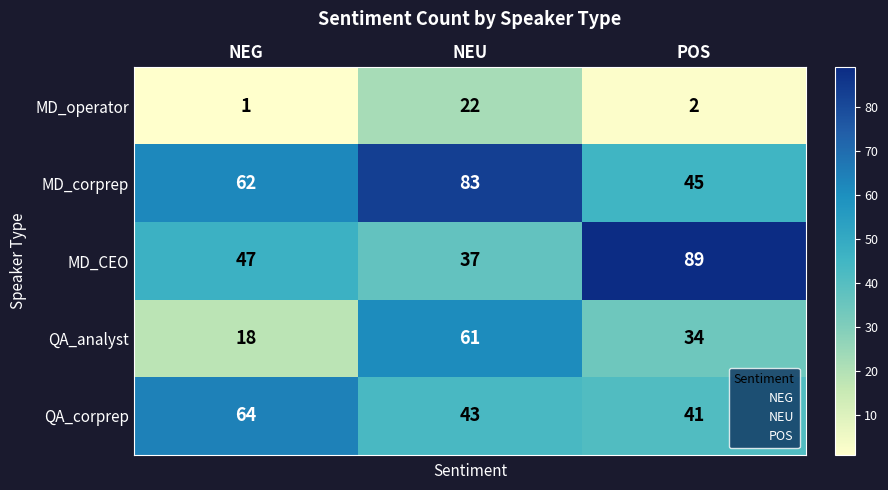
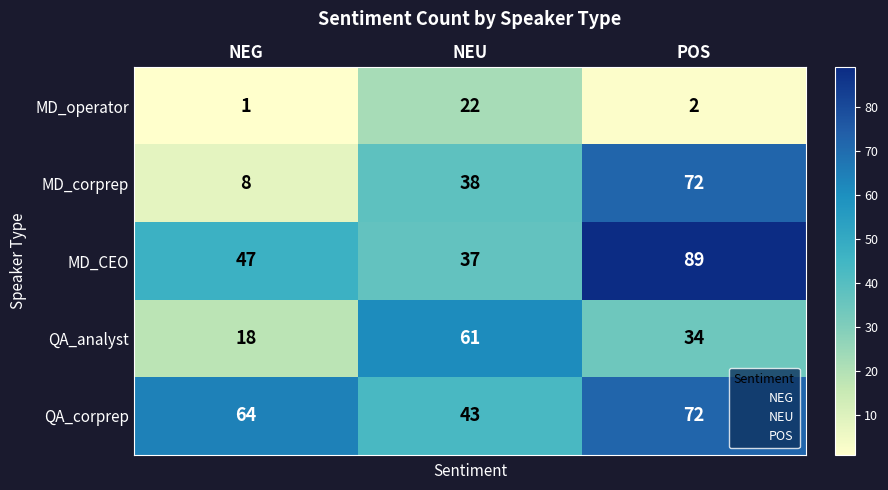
MD_corprep, NEG: 62 -> 8
MD_corprep, NEU: 83 -> 38
MD_corprep, POS: 45 -> 72
QA_corprep, POS: 41 -> 72
